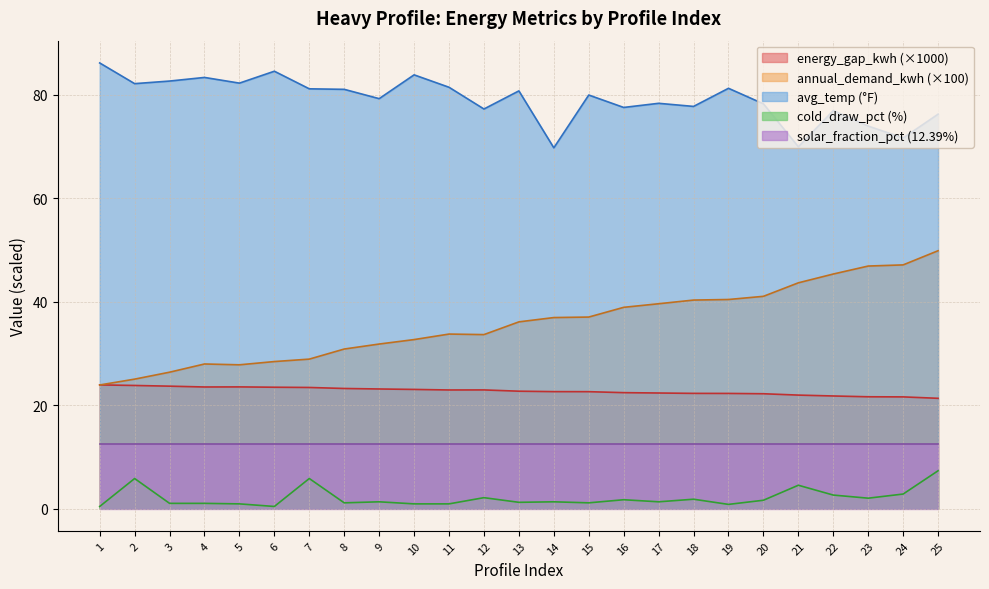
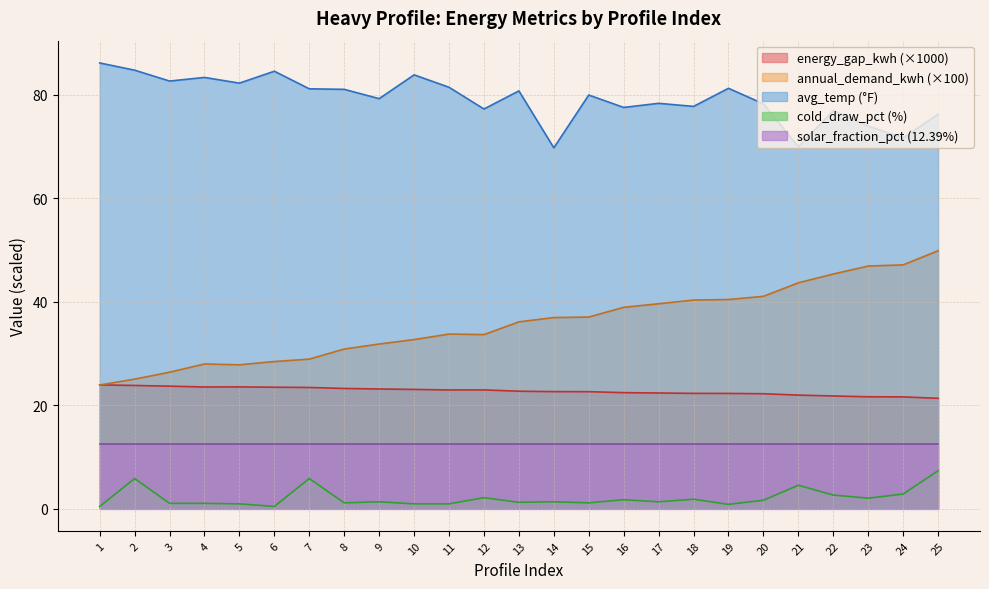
avg_temp (°F), 2: 82 -> 85
